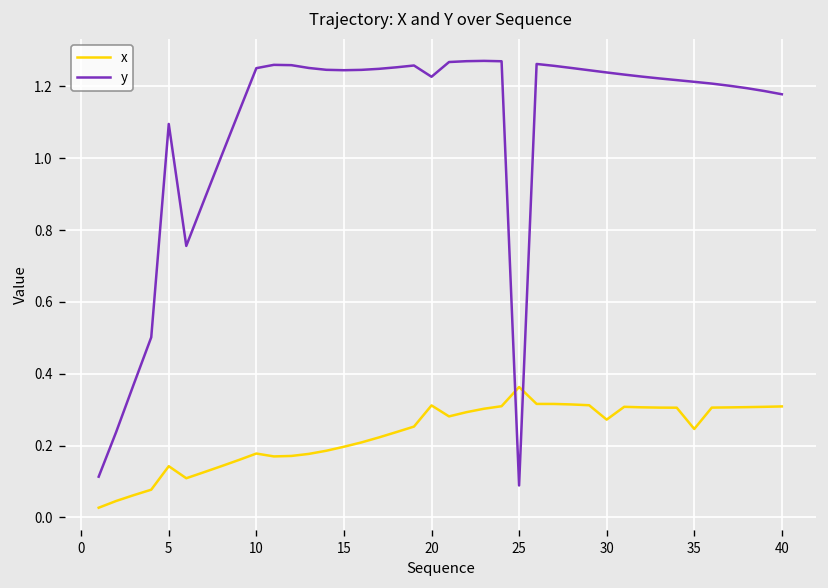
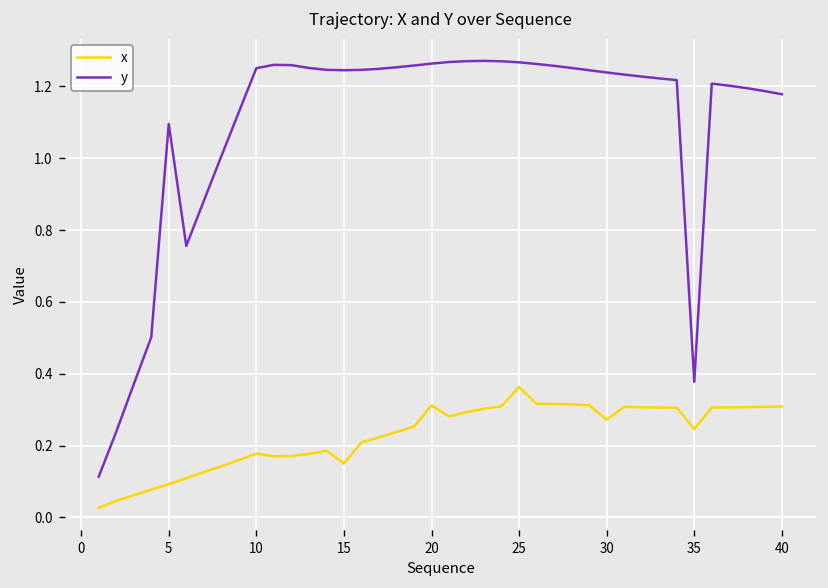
x, 5: 0.14 -> 0.09
x, 15: 0.20 -> 0.15
y, 20: 1.23 -> 1.26
y, 25: 0.09 -> 1.27
y, 35: 1.21 -> 0.38
